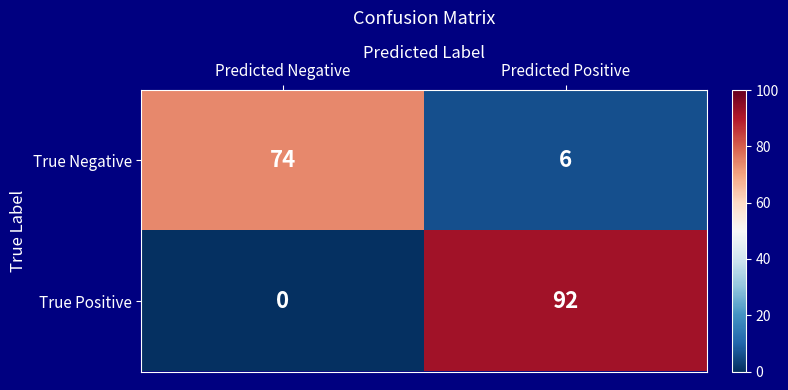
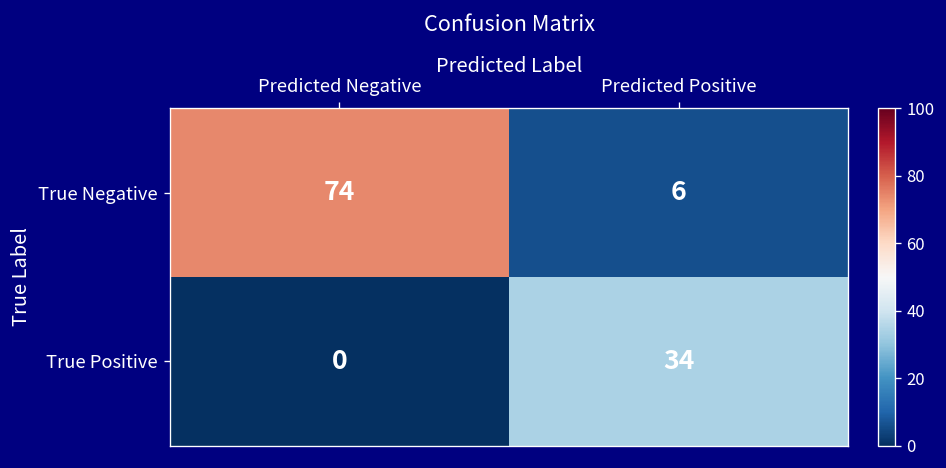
True Positive, Predicted Positive: 92 -> 34
